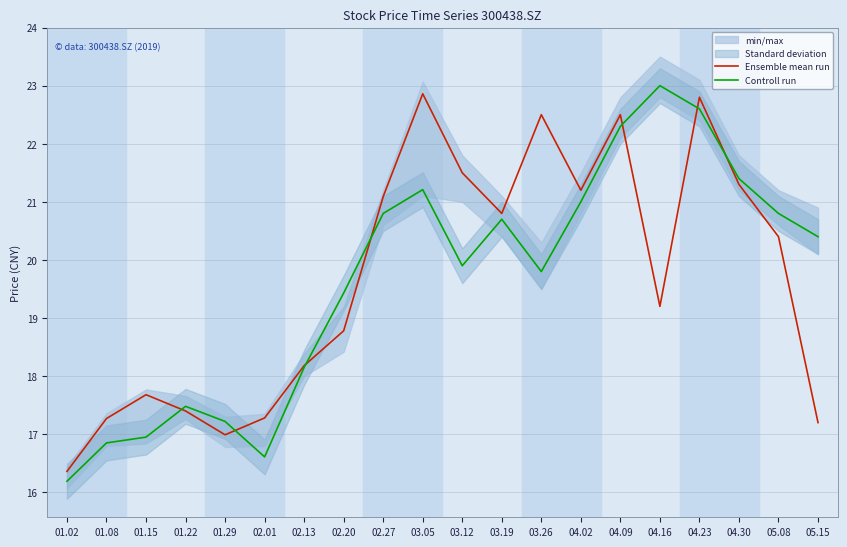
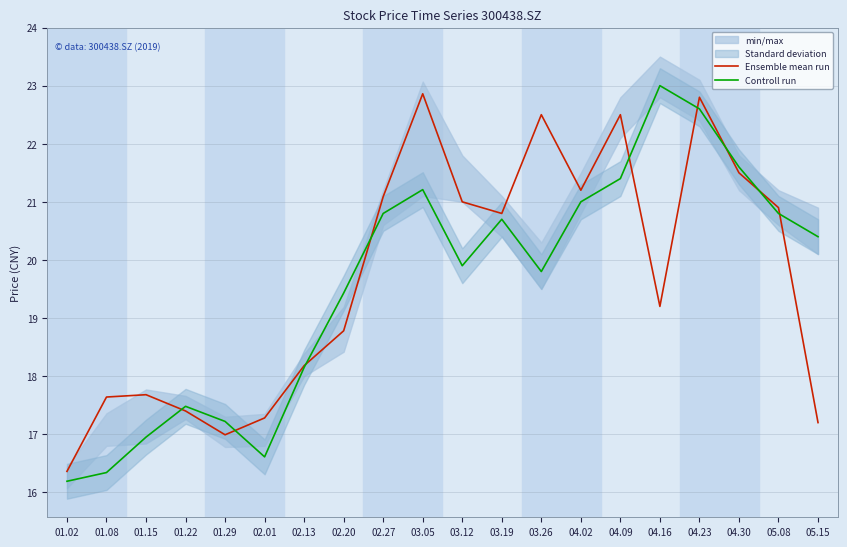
Ensemble mean run, 01.08: 17.3 -> 17.6
Controll run, 01.08: 16.9 -> 16.3
Ensemble mean run, 03.12: 21.5 -> 21.0
Controll run, 04.09: 22.3 -> 21.4
Ensemble mean run, 04.30: 21.3 -> 21.5
Controll run, 04.30: 21.4 -> 21.6
Ensemble mean run, 05.08: 20.4 -> 20.9
